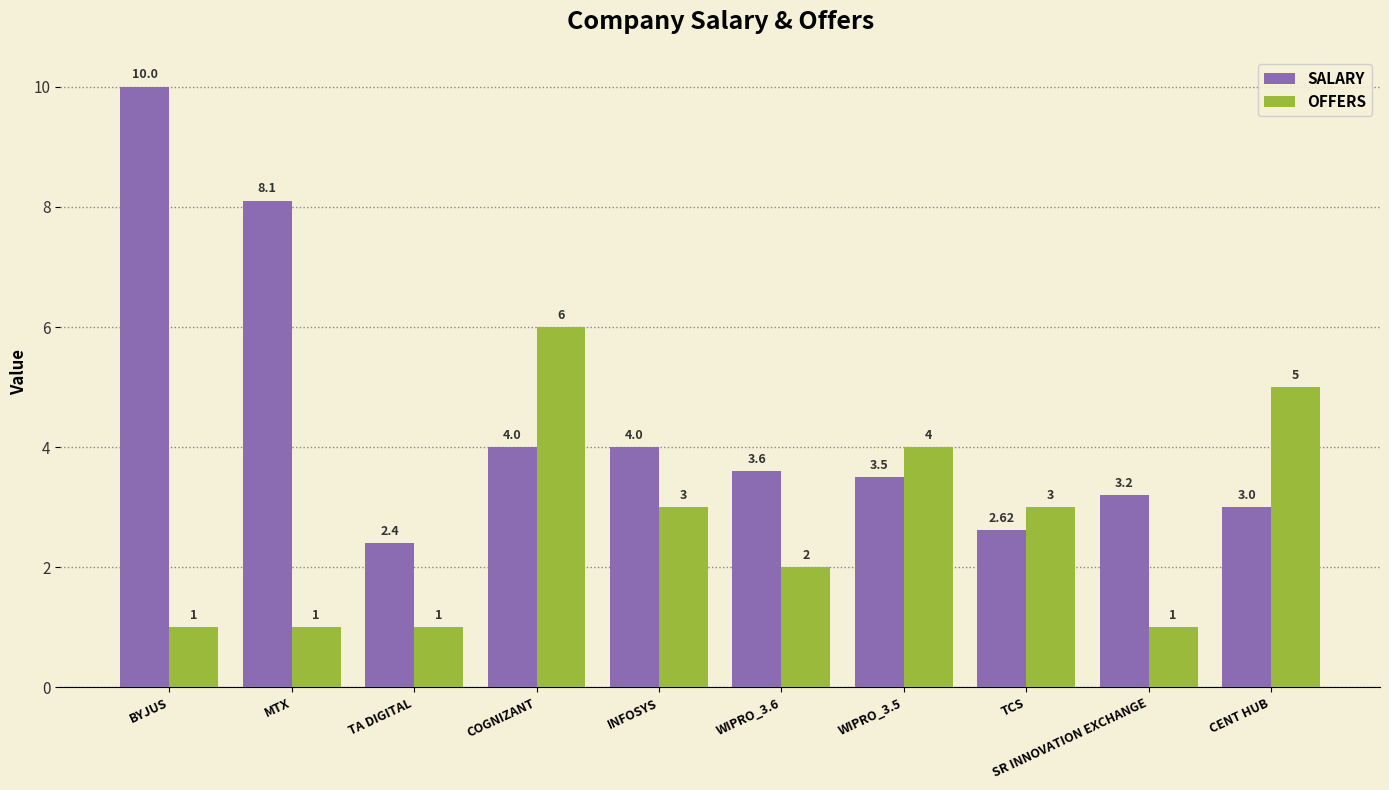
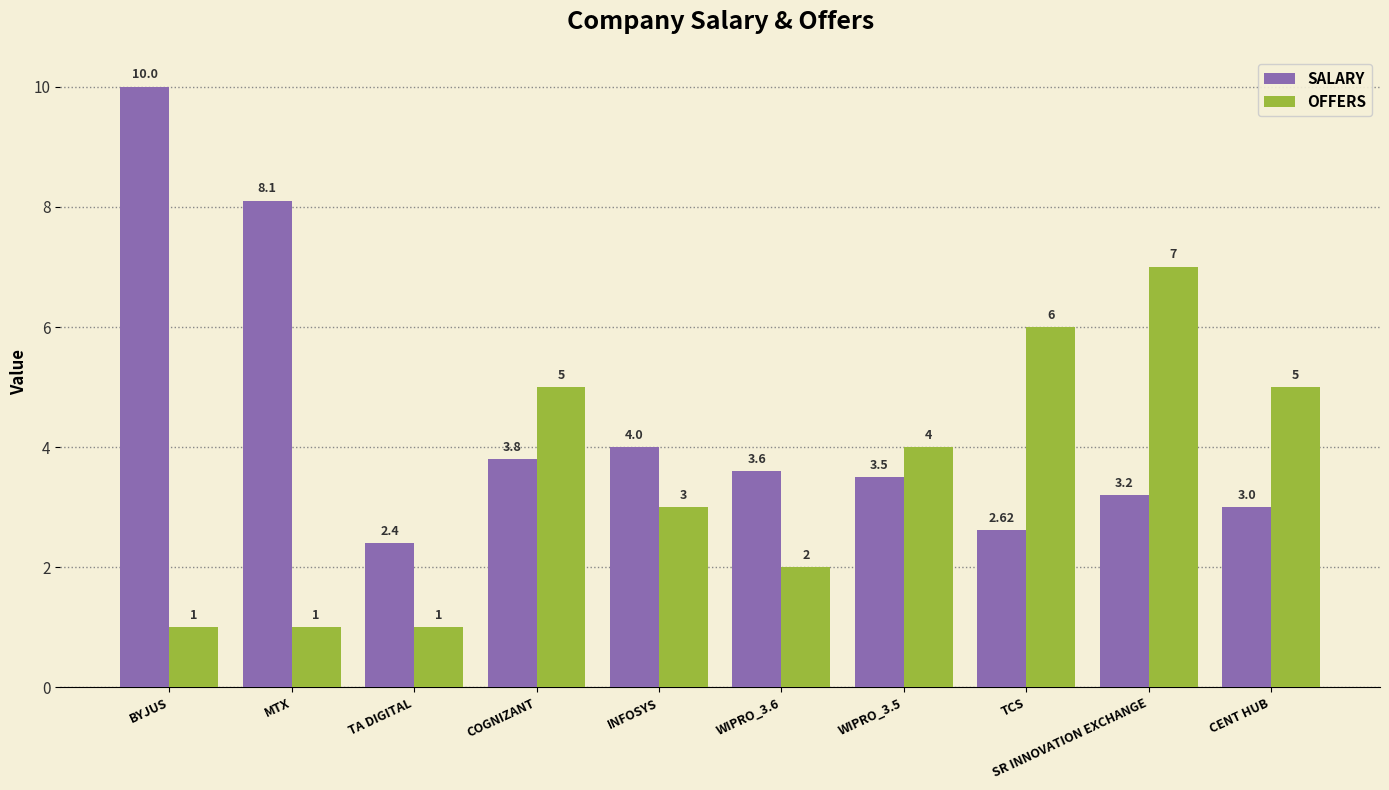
SALARY, COGNIZANT: 4.0 -> 3.8
OFFERS, COGNIZANT: 6 -> 5
OFFERS, TCS: 3 -> 6
OFFERS, SR INNOVATION EXCHANGE: 1 -> 7
